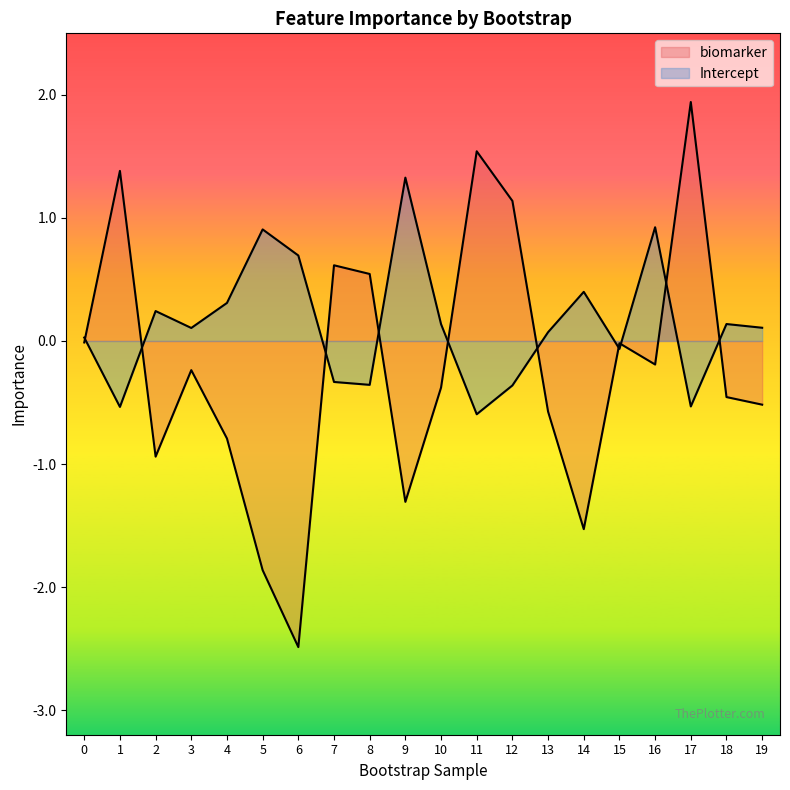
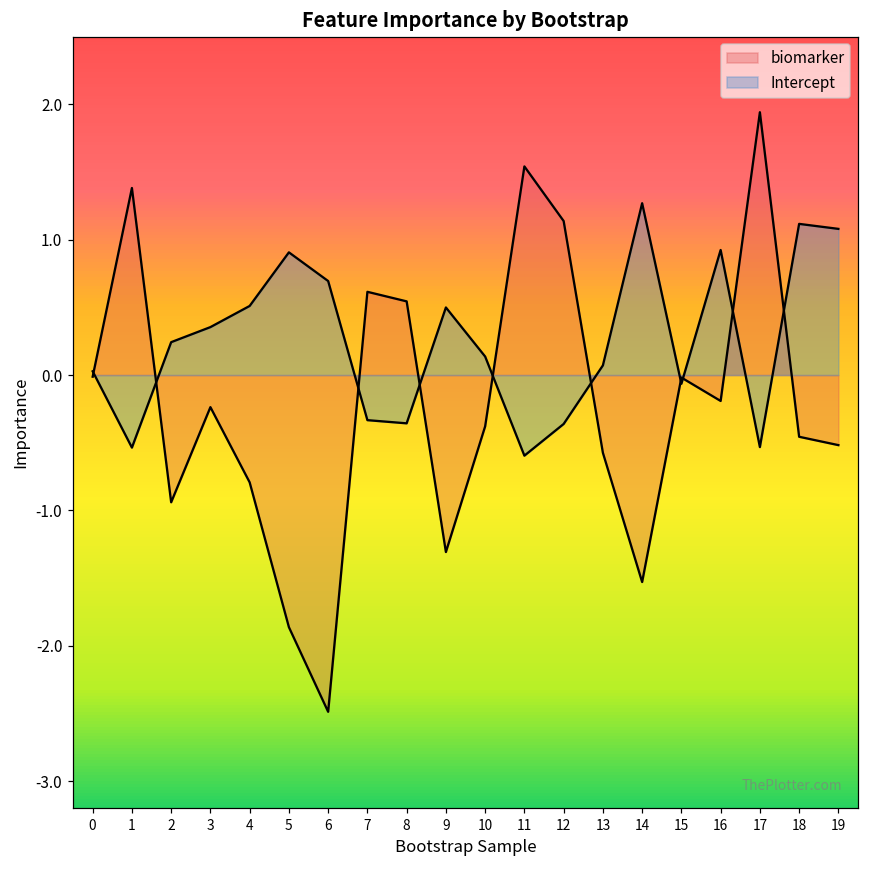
Intercept, 3: 0.11 -> 0.35
Intercept, 4: 0.31 -> 0.51
Intercept, 9: 1.33 -> 0.50
Intercept, 14: 0.40 -> 1.27
Intercept, 18: 0.14 -> 1.12
Intercept, 19: 0.11 -> 1.08
